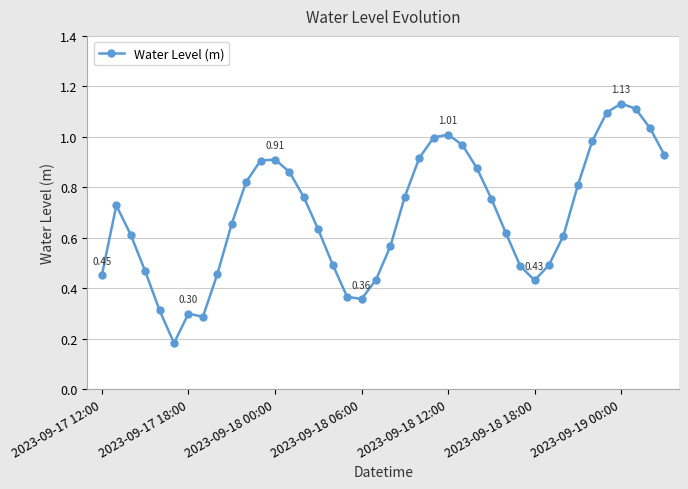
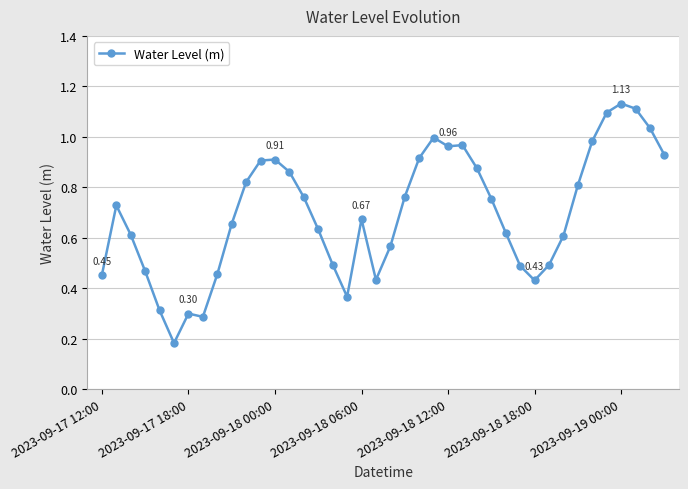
2023-09-18 06:00: 0.36 -> 0.67
2023-09-18 12:00: 1.01 -> 0.96
